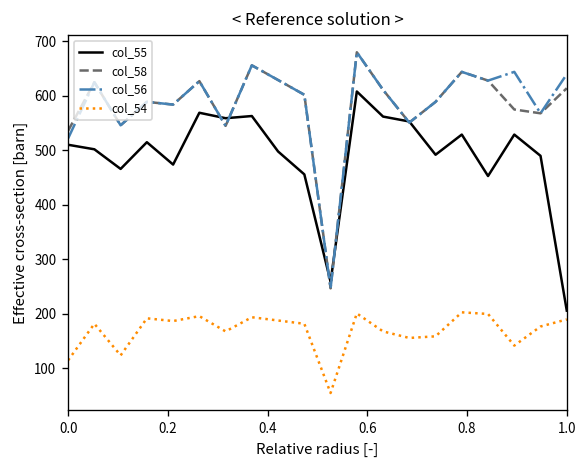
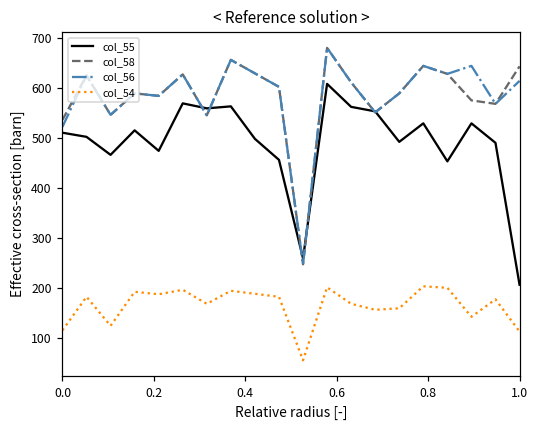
col_58, 1.0: 610 -> 640
col_56, 1.0: 640 -> 610
col_54, 1.0: 190 -> 110
